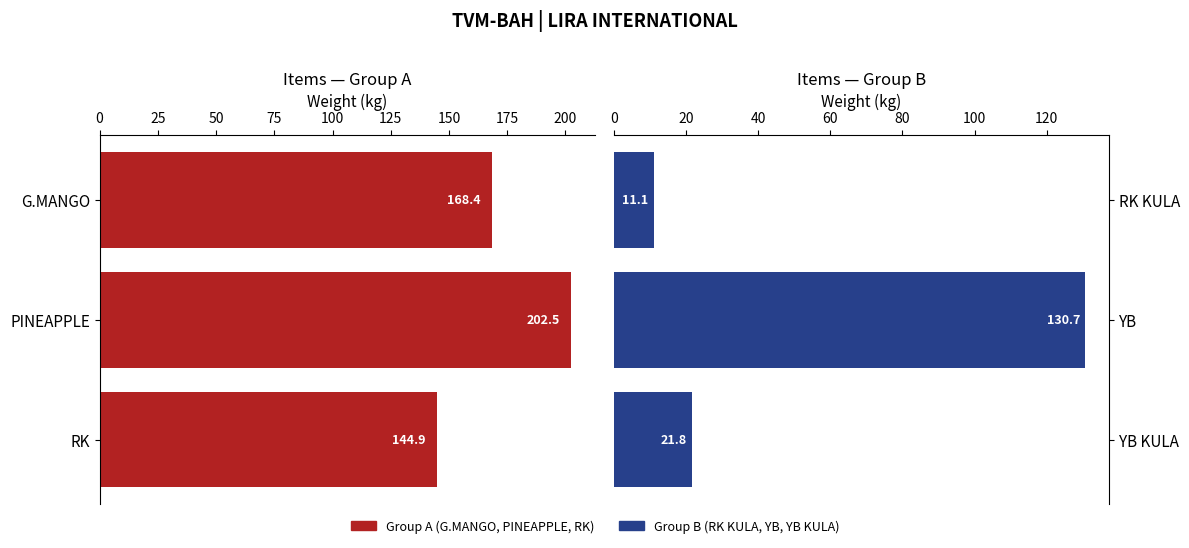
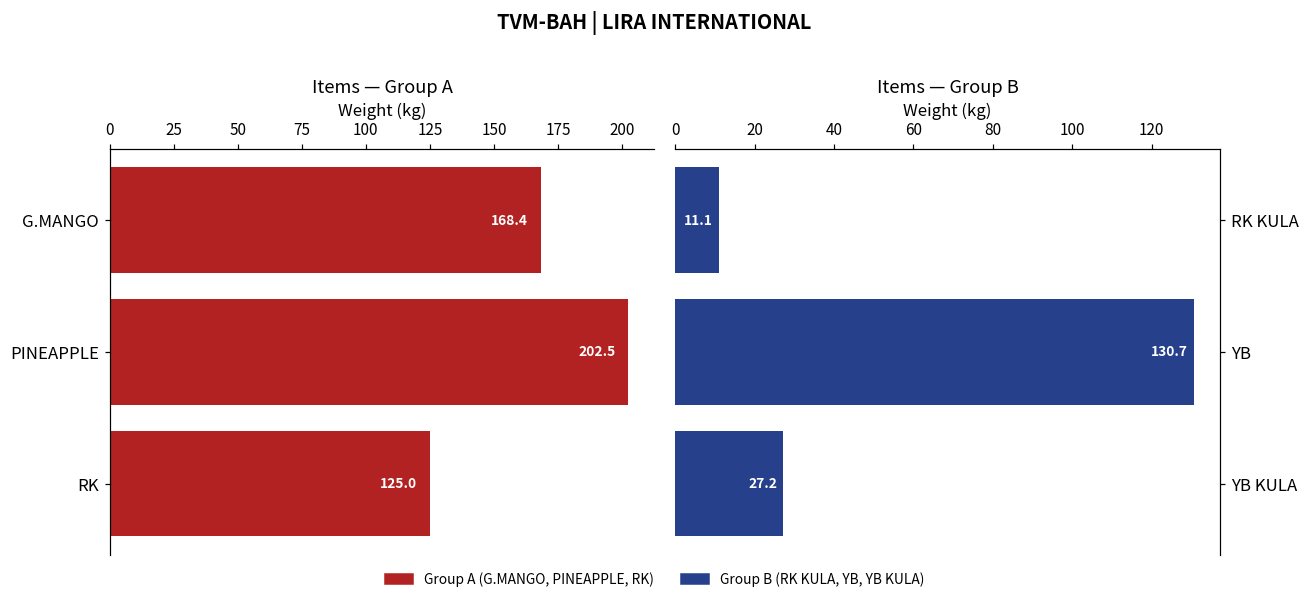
Items — Group A, RK: 144.9 -> 125.0
Items — Group B, YB KULA: 21.8 -> 27.2
